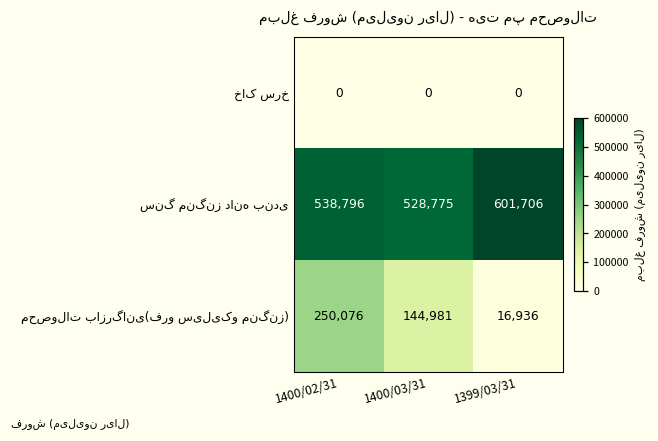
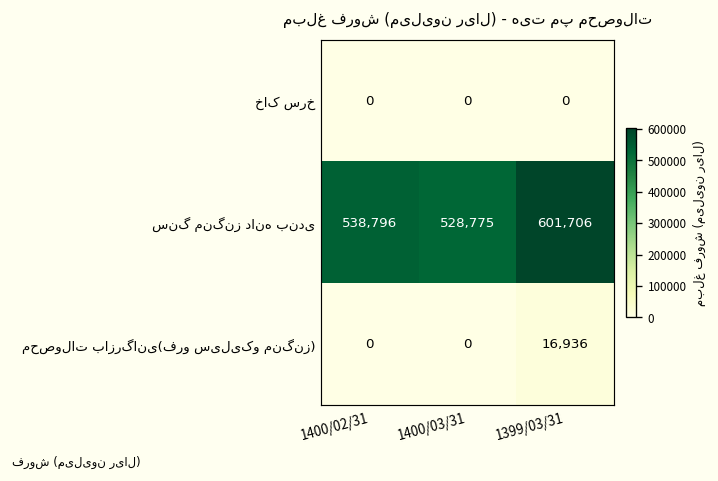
محصولات بازرگانی(فرو سیلیکو منگنز), 1400/02/31: 250,076 -> 0
محصولات بازرگانی(فرو سیلیکو منگنز), 1400/03/31: 144,981 -> 0
